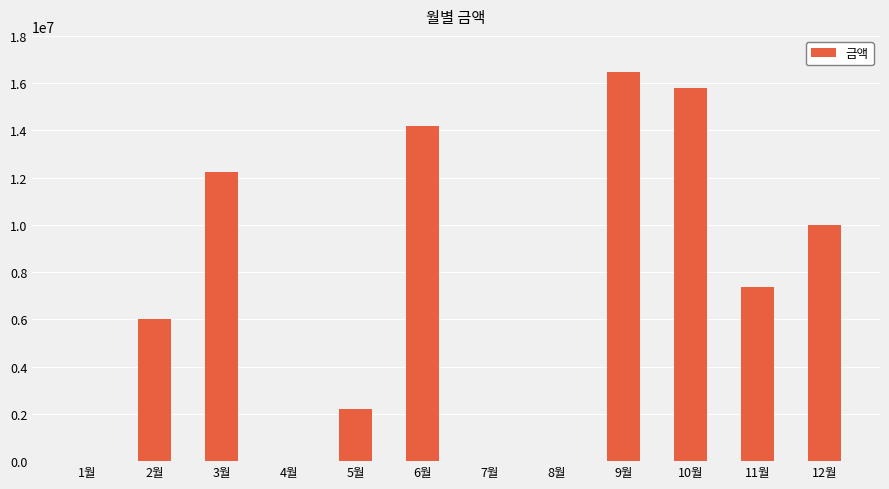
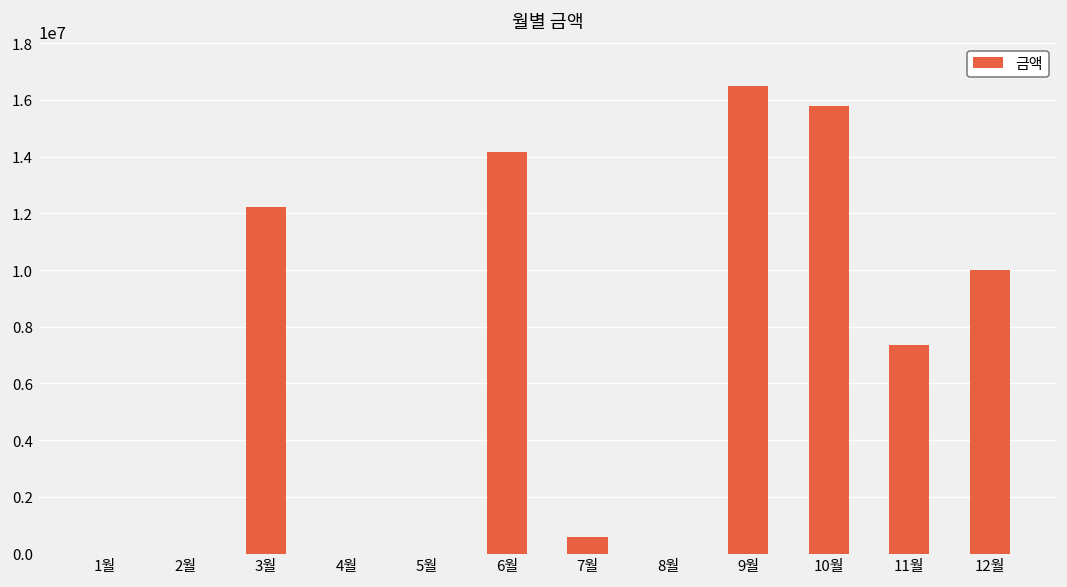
2월: 6000000 -> 0
5월: 2200000 -> 0
7월: 0 -> 600000
